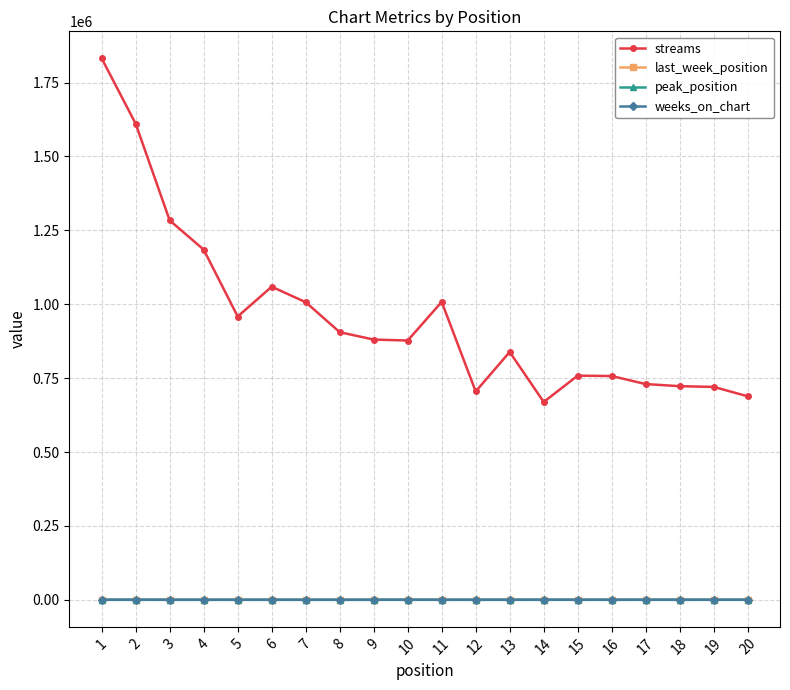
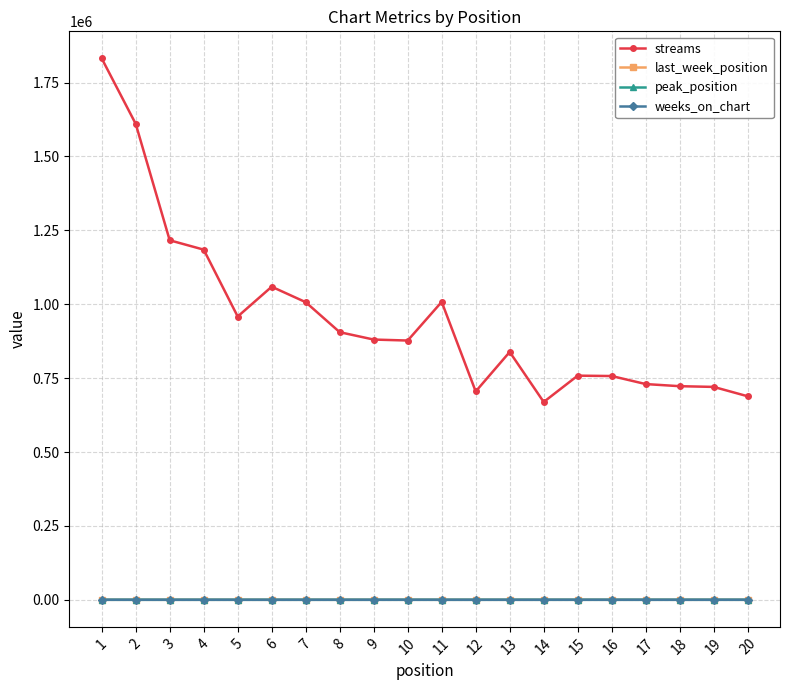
streams, 3: 1280000 -> 1220000
